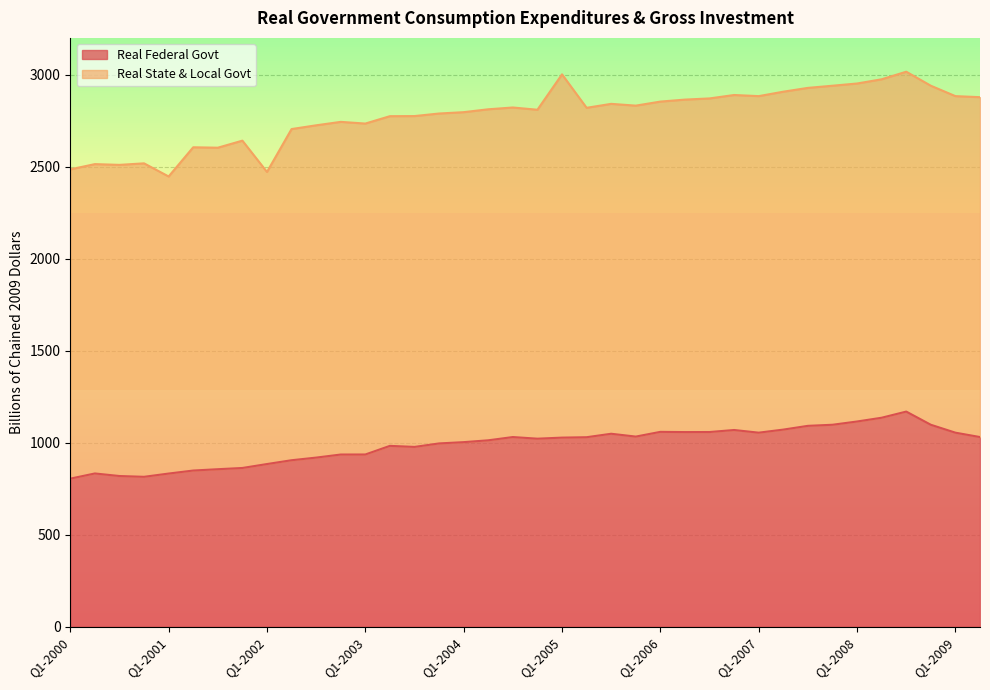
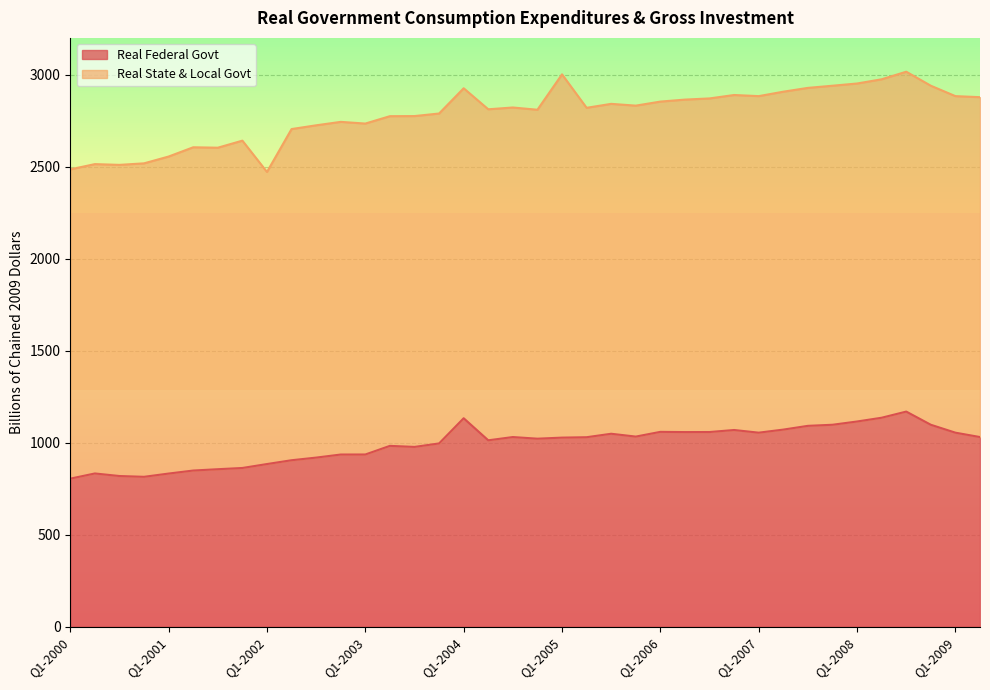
Real State & Local Govt, Q1-2001: 1610 -> 1720
Real Federal Govt, Q1-2004: 1000 -> 1130
